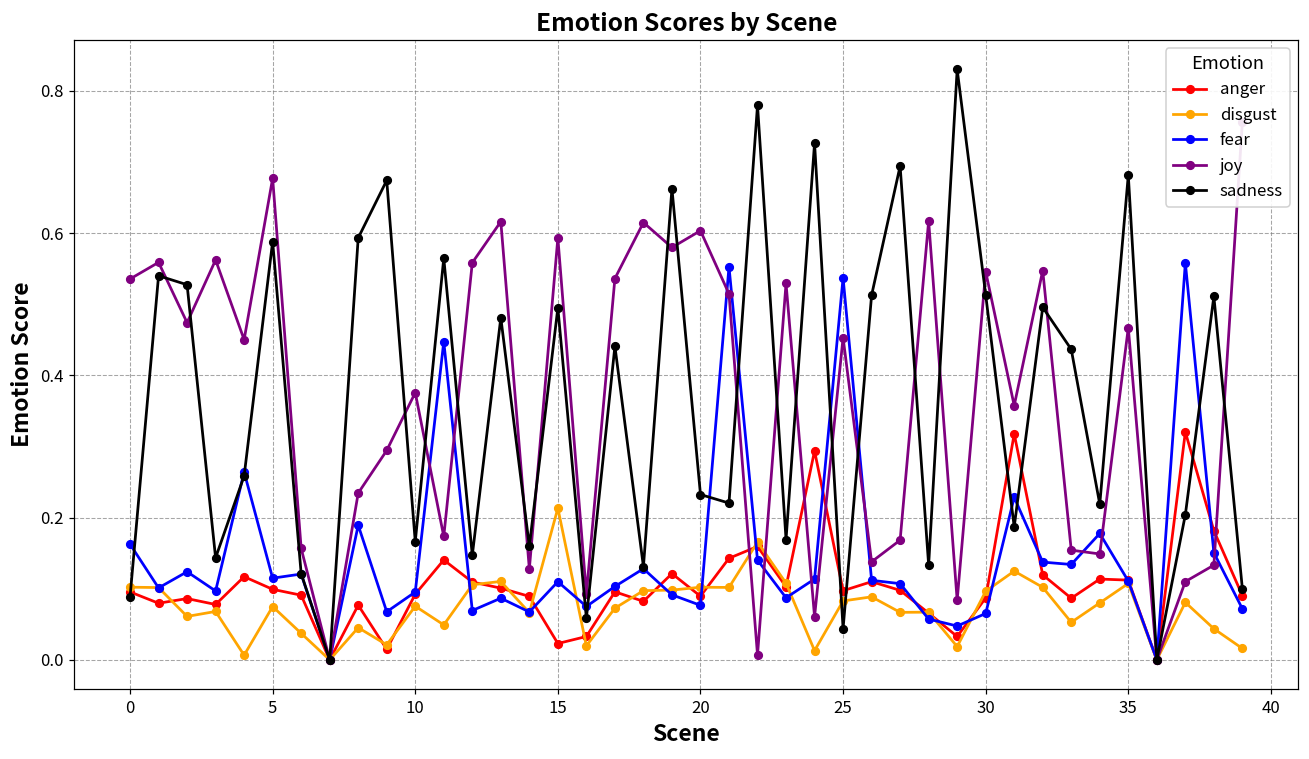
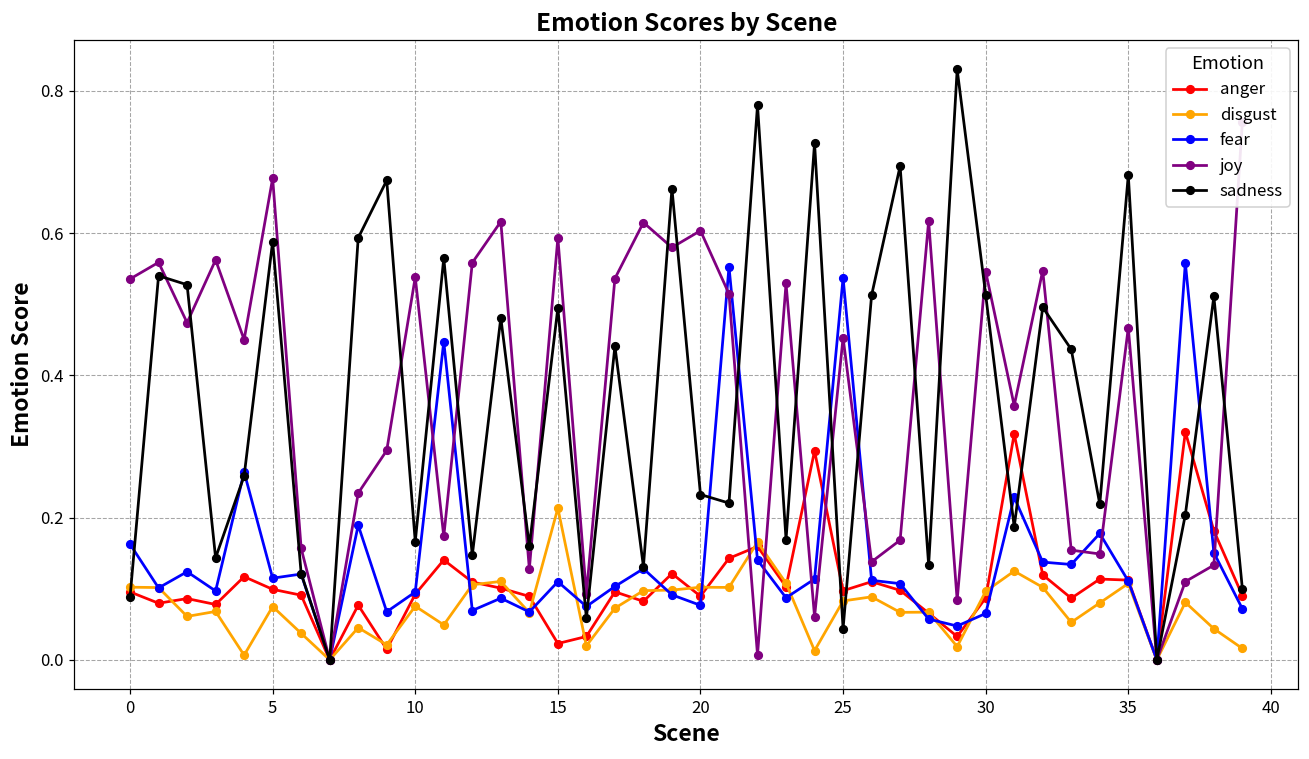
joy, 10: 0.38 -> 0.54
